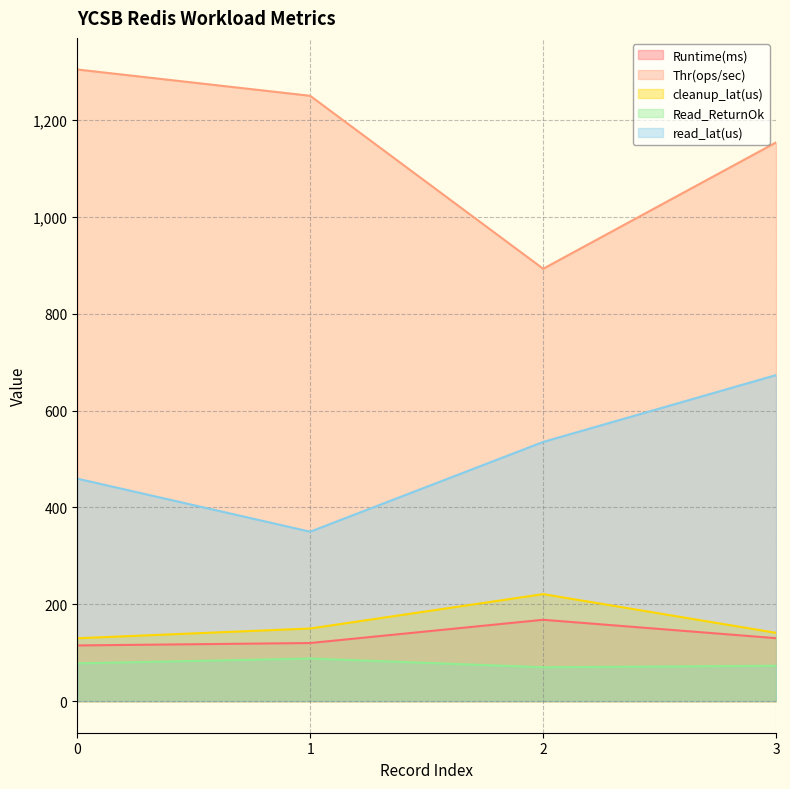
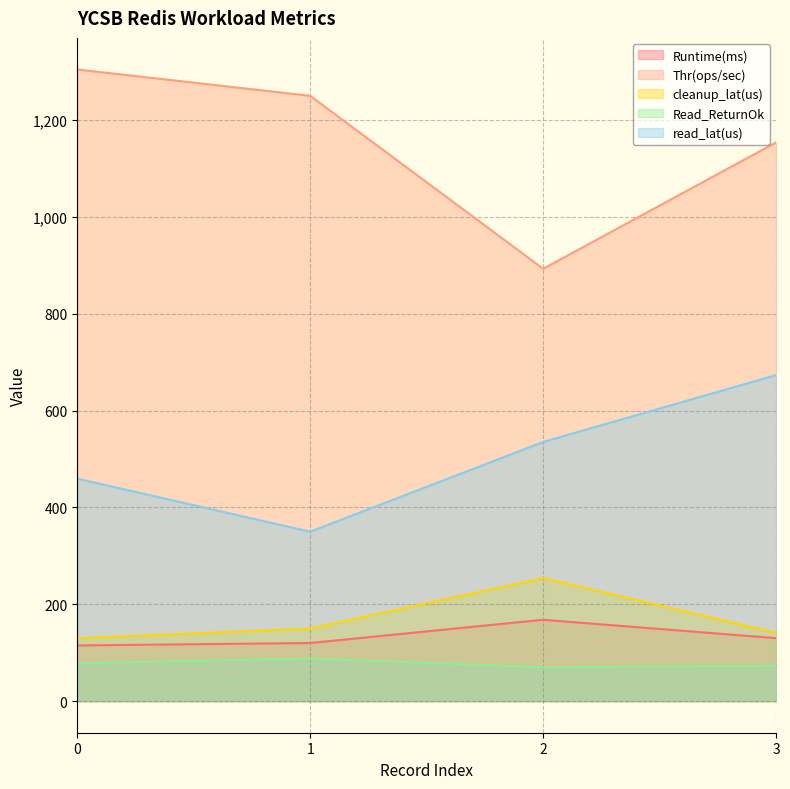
cleanup_lat(us), 2: 220 -> 250
